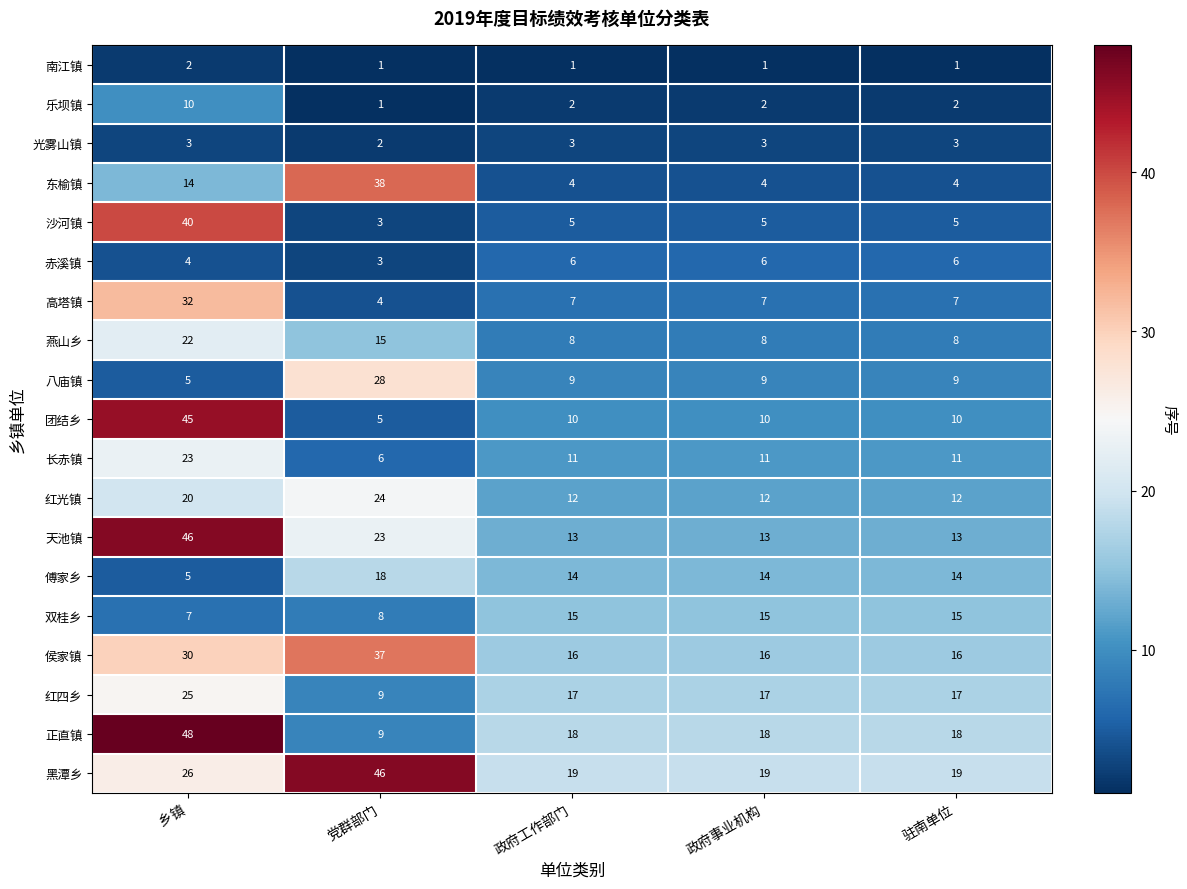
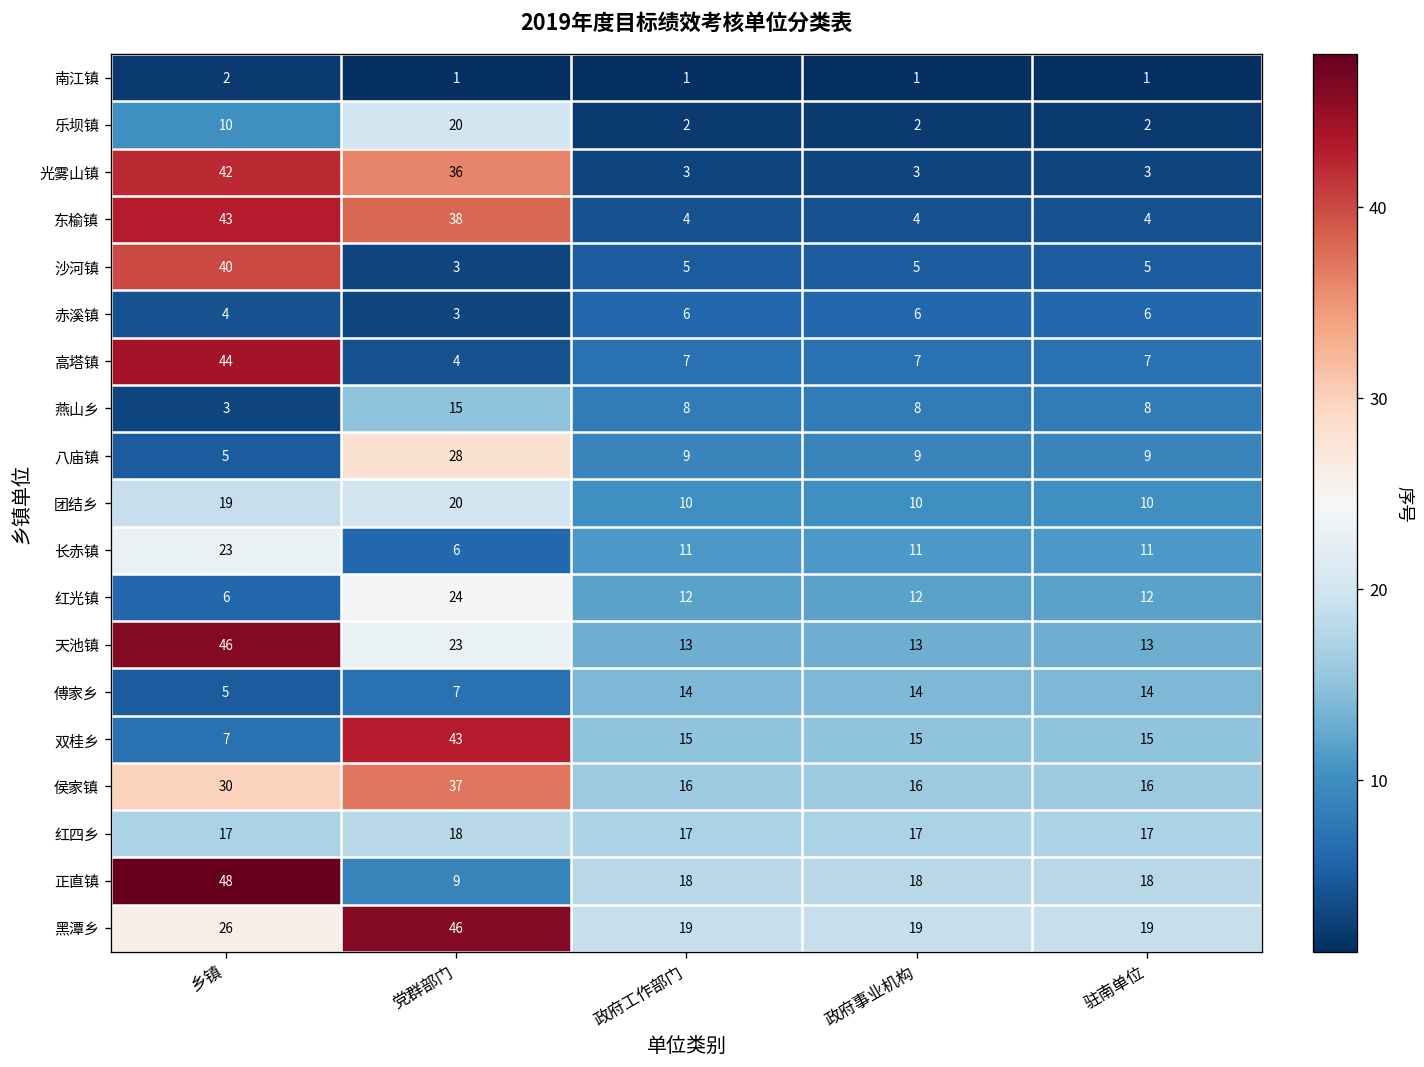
乐坝镇, 党群部门: 1 -> 20
光雾山镇, 乡镇: 3 -> 42
光雾山镇, 党群部门: 2 -> 36
东榆镇, 乡镇: 14 -> 43
高塔镇, 乡镇: 32 -> 44
燕山乡, 乡镇: 22 -> 3
团结乡, 乡镇: 45 -> 19
团结乡, 党群部门: 5 -> 20
红光镇, 乡镇: 20 -> 6
傅家乡, 党群部门: 18 -> 7
双桂乡, 党群部门: 8 -> 43
红四乡, 乡镇: 25 -> 17
红四乡, 党群部门: 9 -> 18
